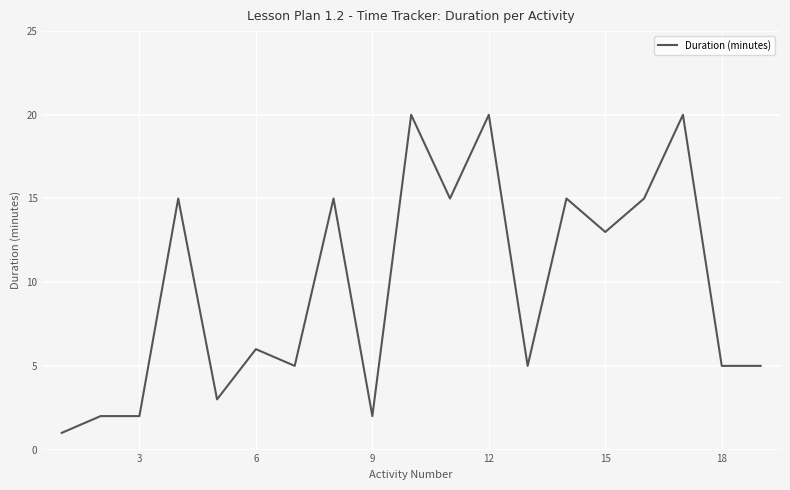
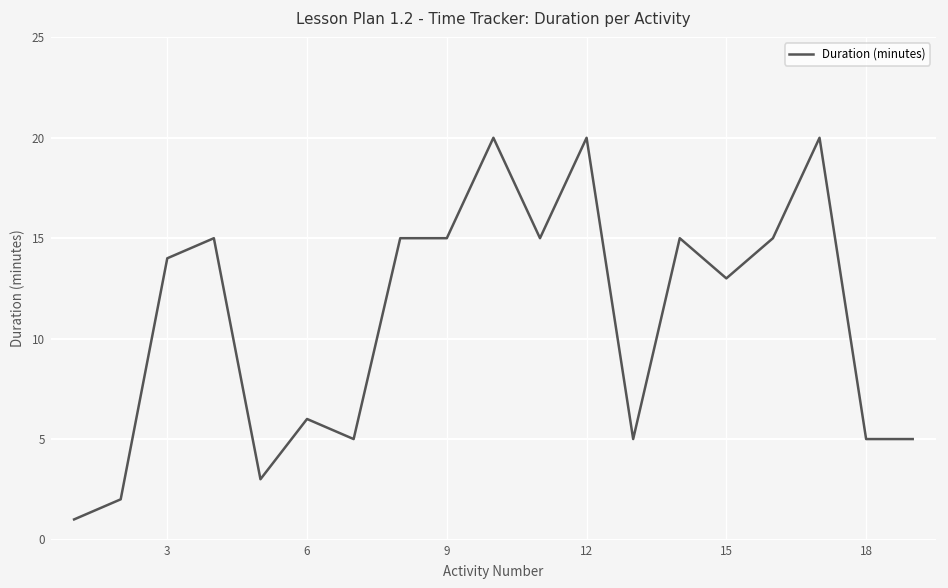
3: 2 -> 14
9: 2 -> 15
